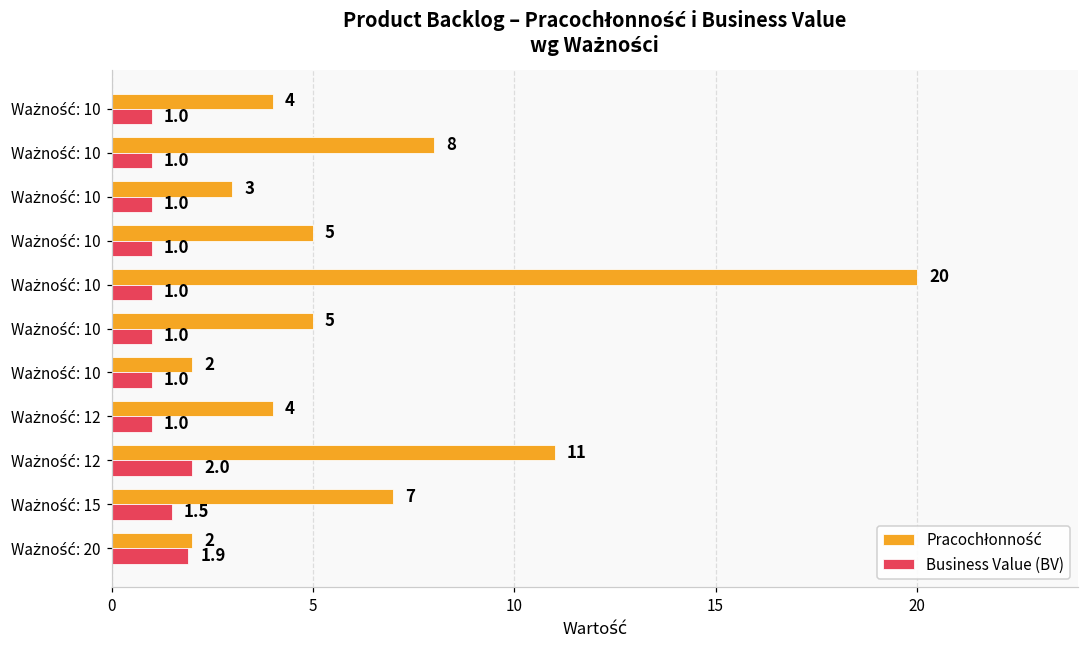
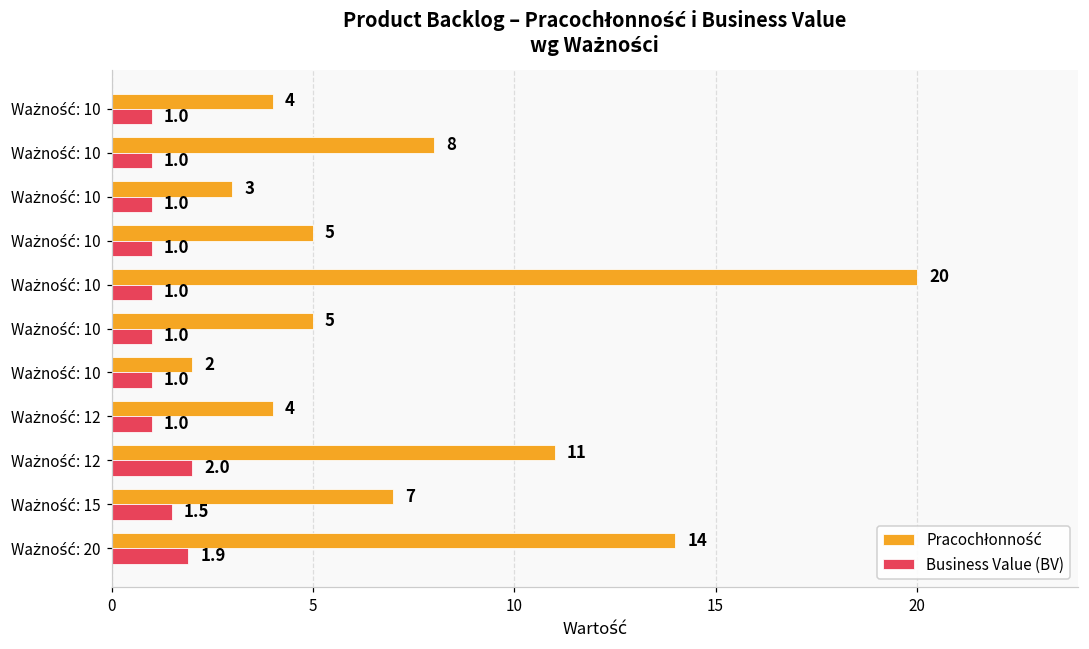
Pracochłonność, Ważność: 20: 2 -> 14
